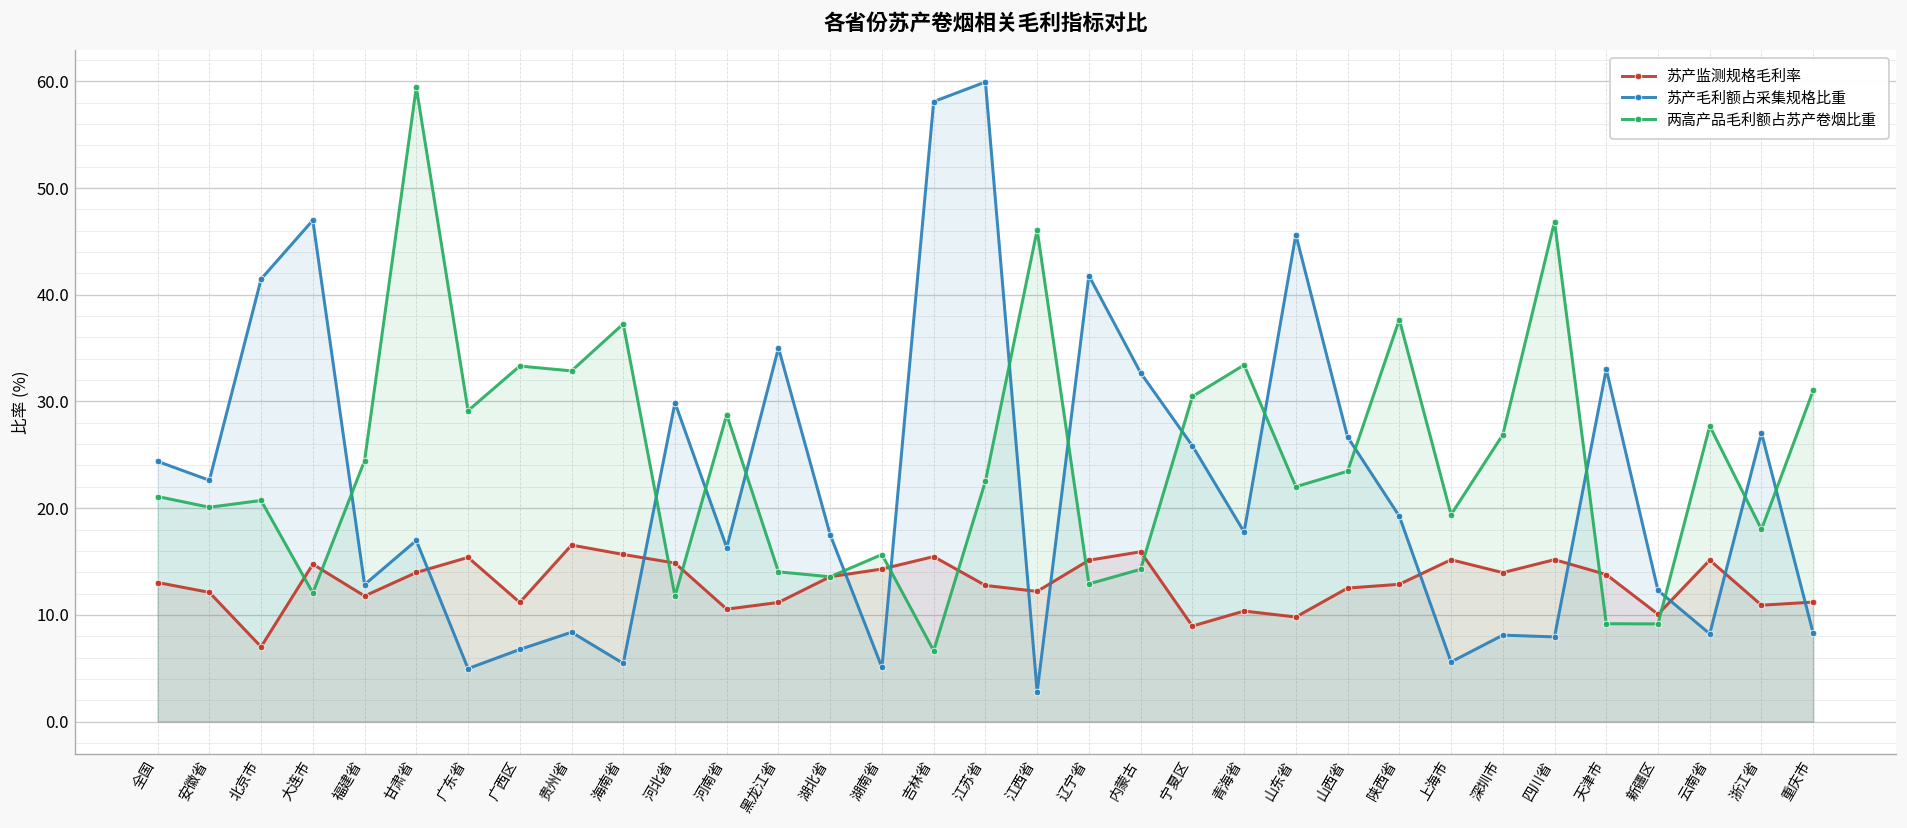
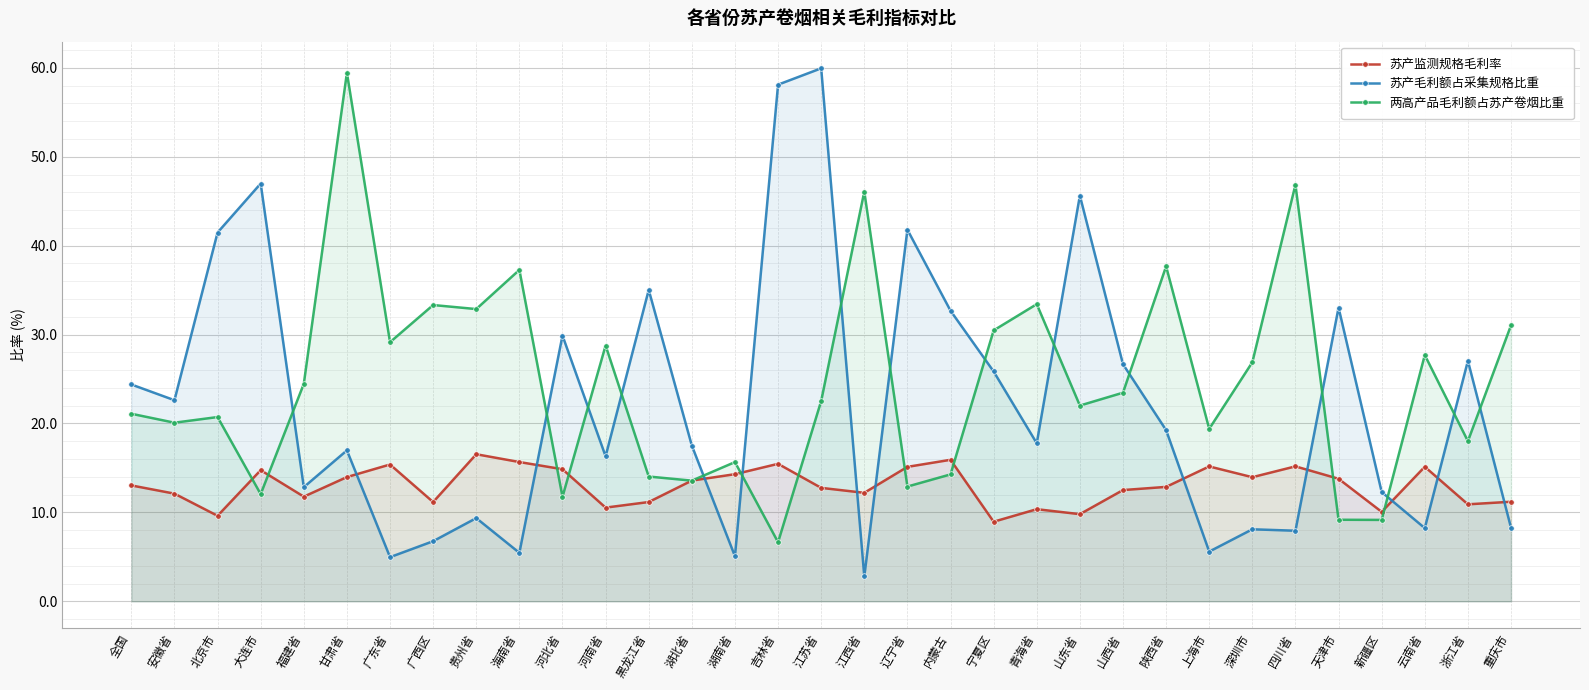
苏产监测规格毛利率, 北京市: 7 -> 10
苏产毛利额占采集规格比重, 贵州省: 8 -> 9
